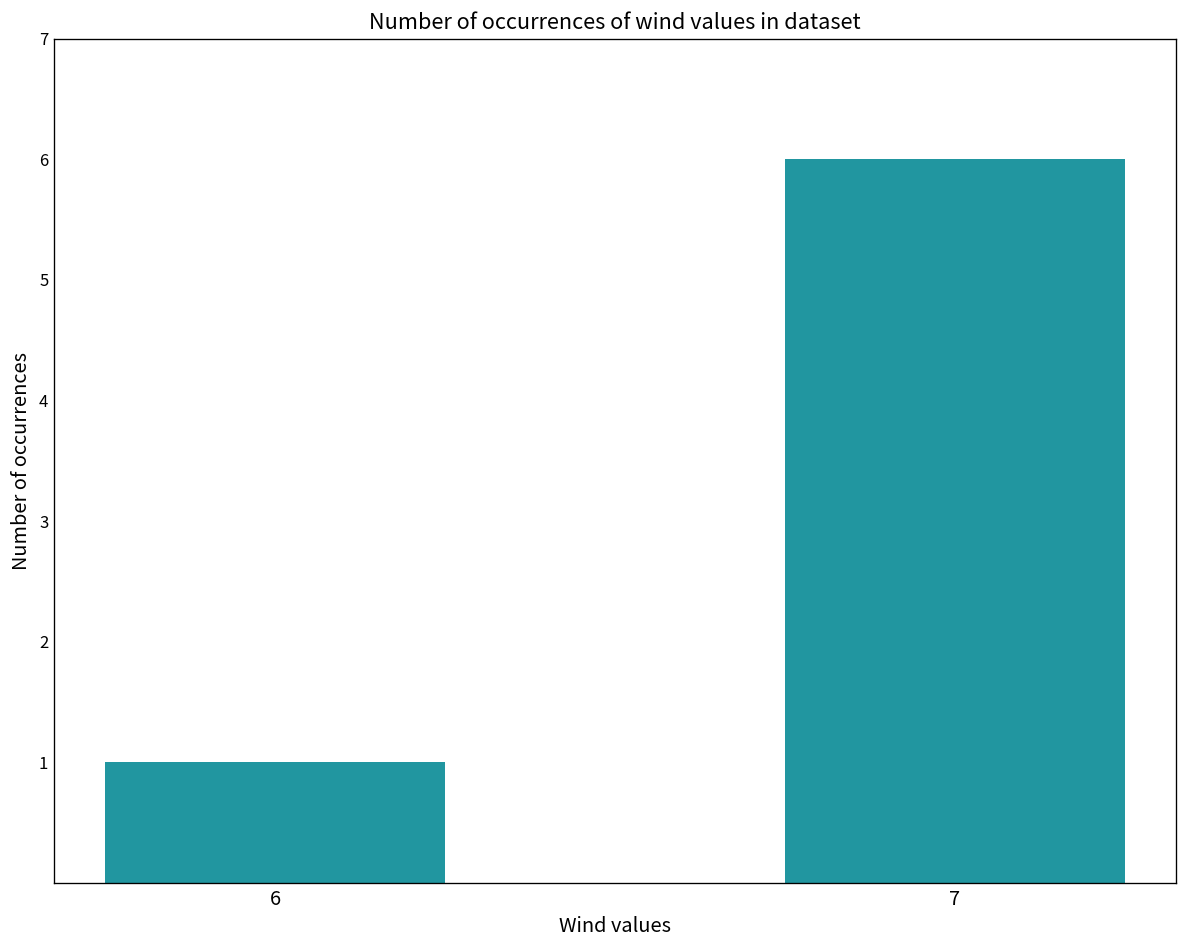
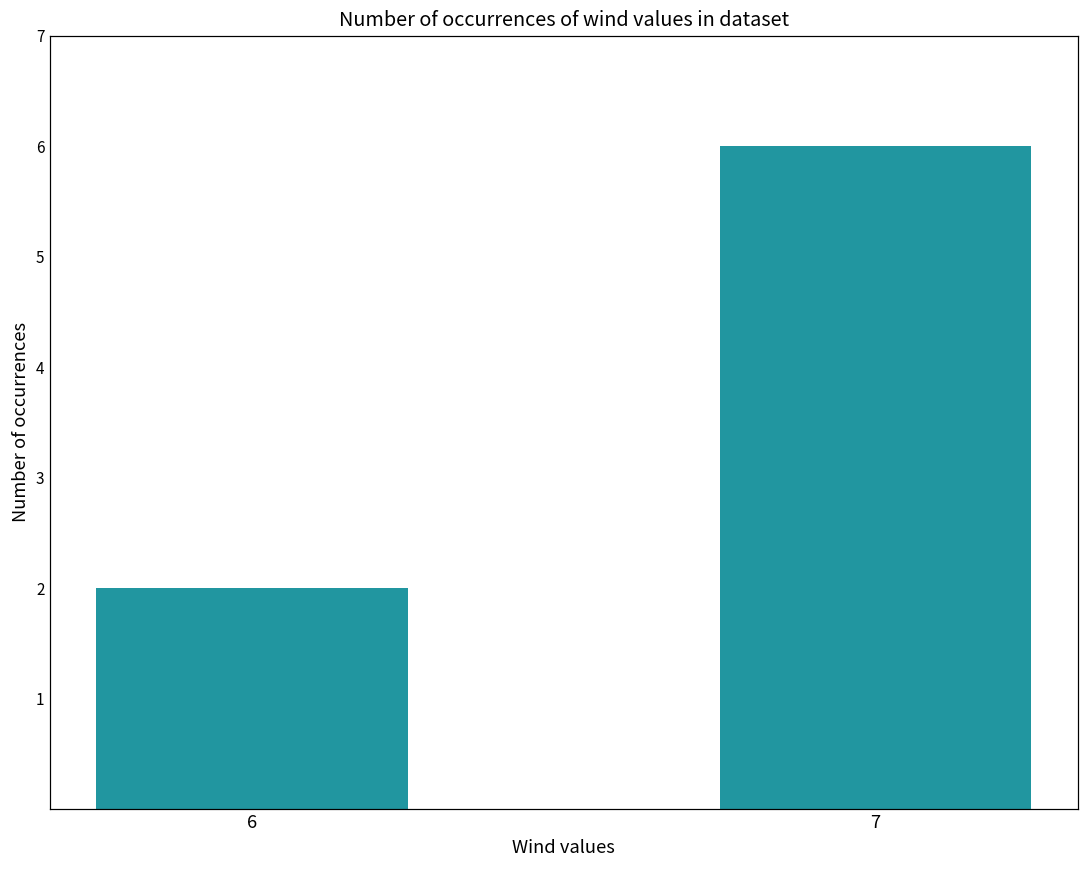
6: 1 -> 2
